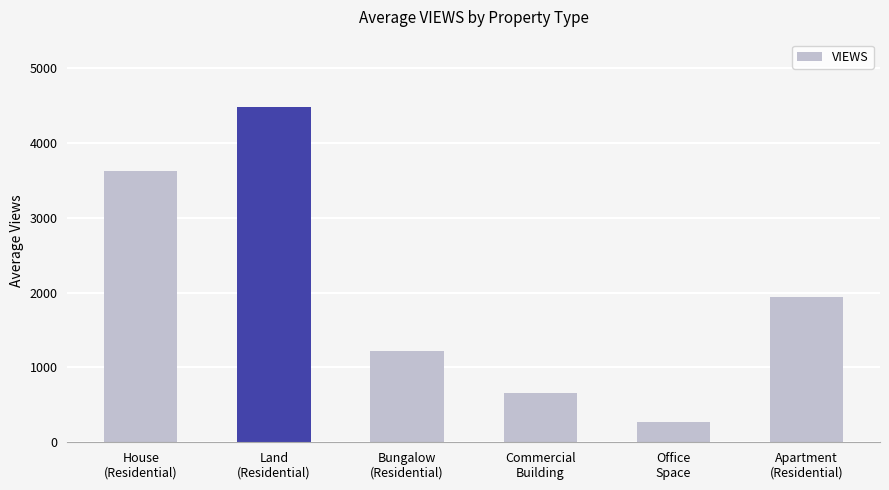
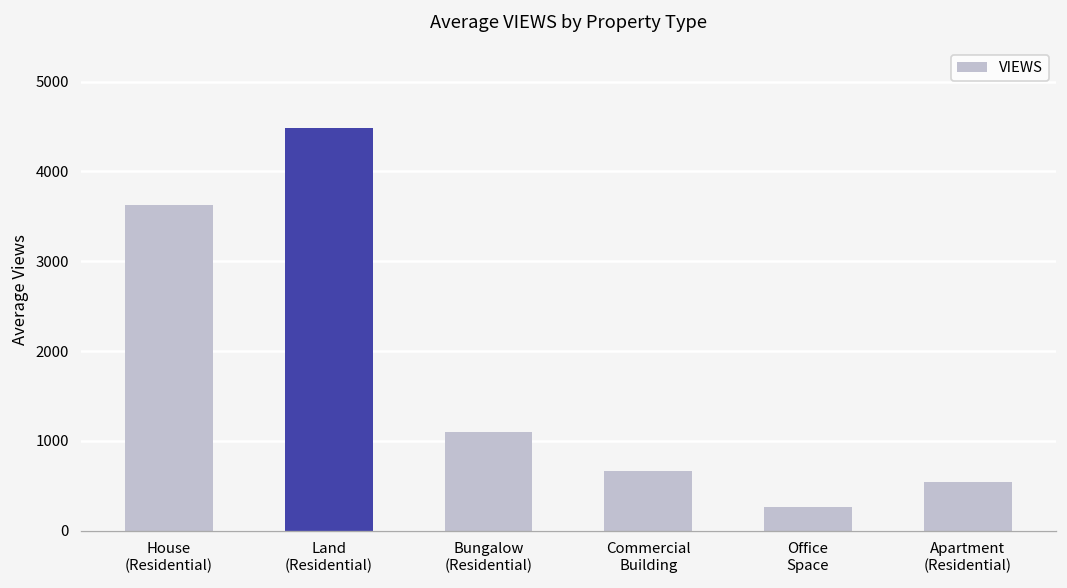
Bungalow (Residential): 1200 -> 1100
Apartment (Residential): 1900 -> 500
